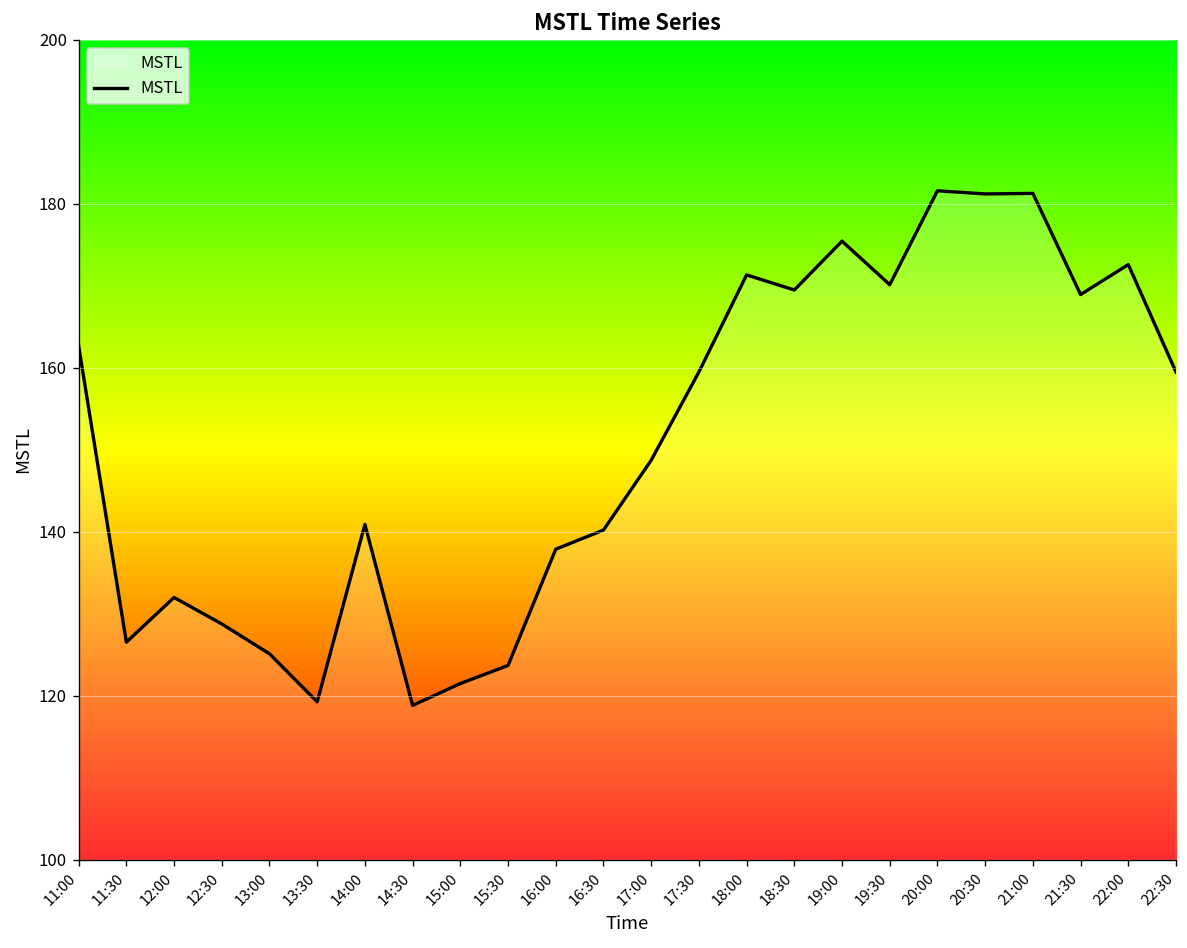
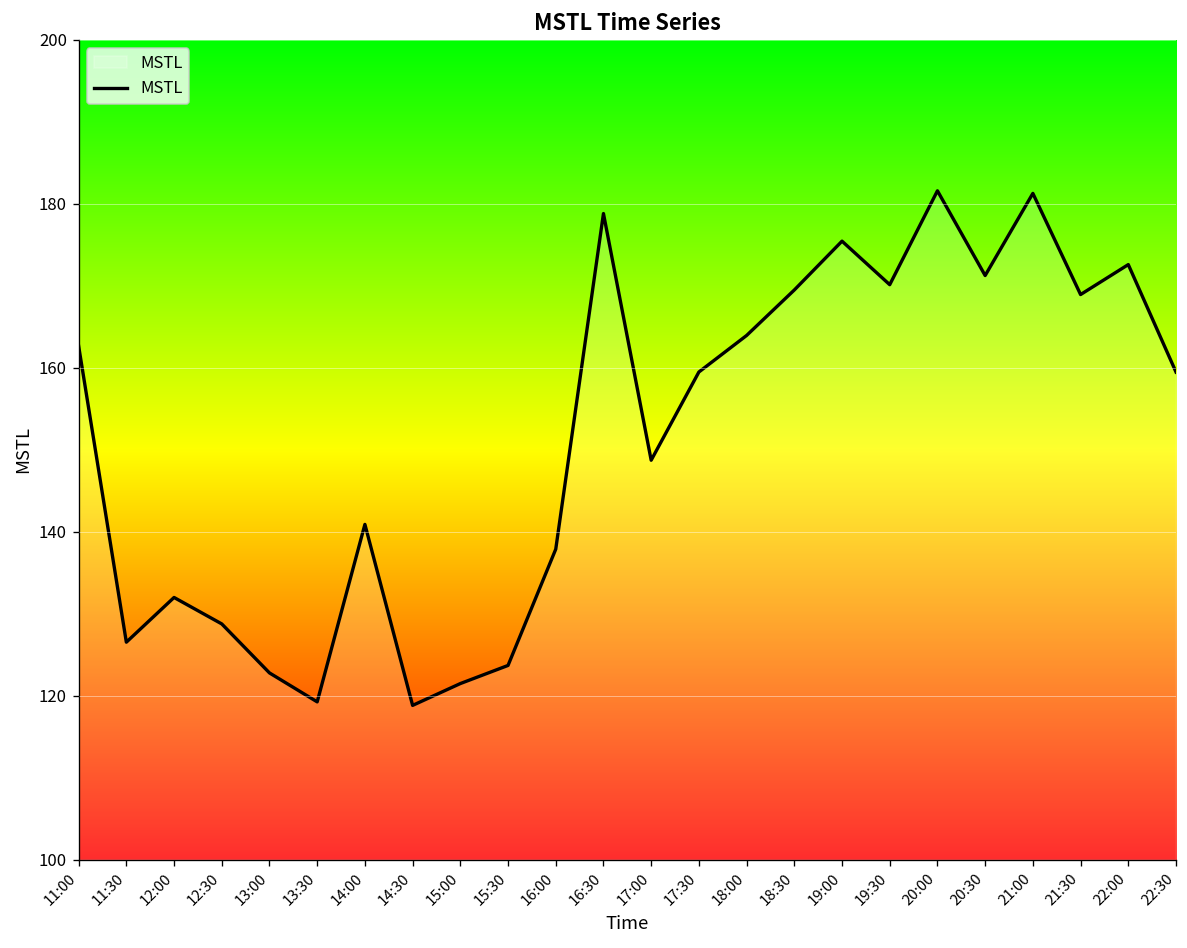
13:00: 125 -> 123
16:30: 140 -> 179
18:00: 171 -> 164
20:30: 181 -> 171
